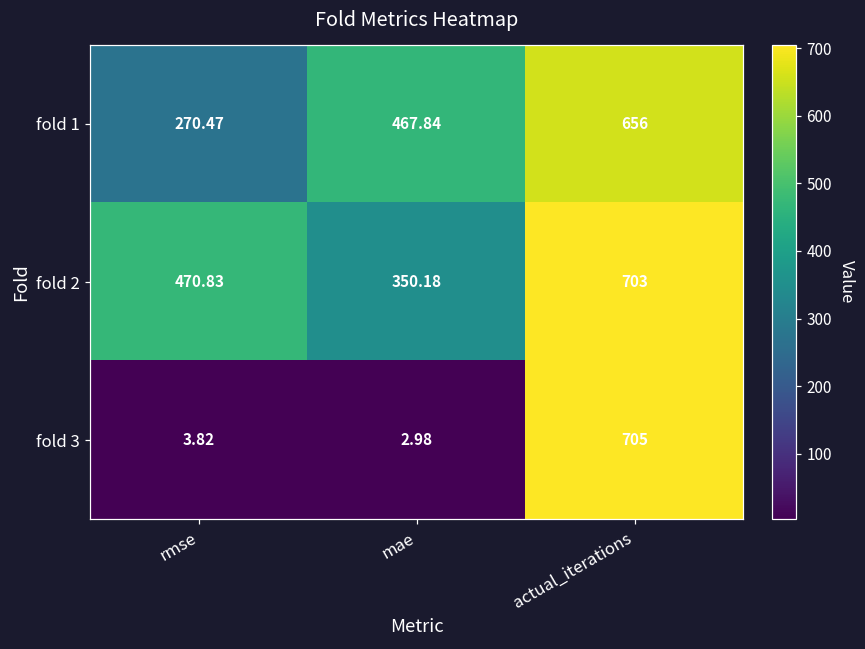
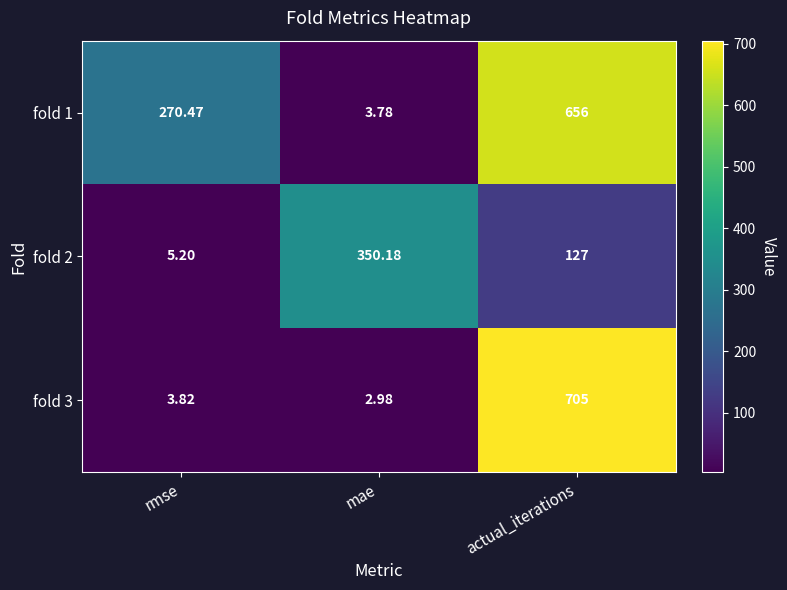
fold 1, mae: 467.84 -> 3.78
fold 2, rmse: 470.83 -> 5.20
fold 2, actual_iterations: 703 -> 127
